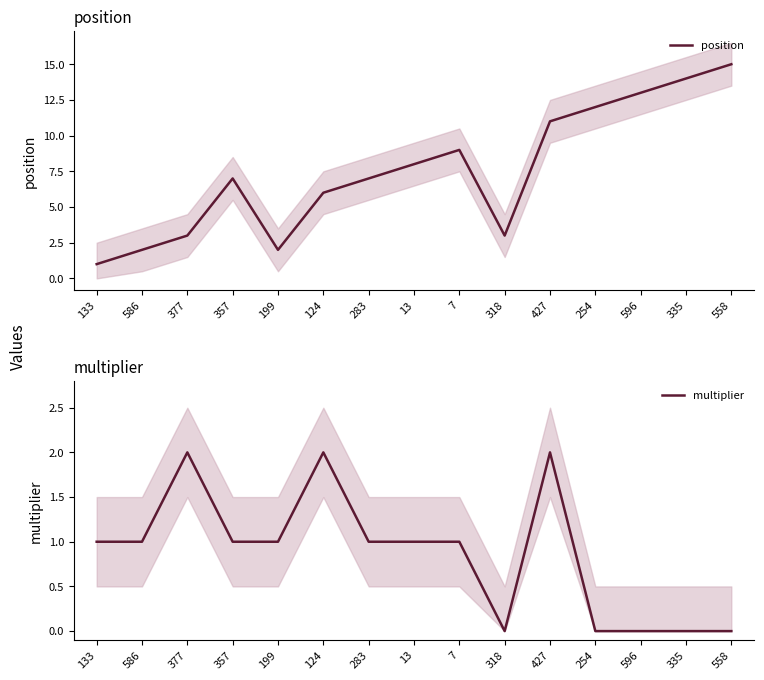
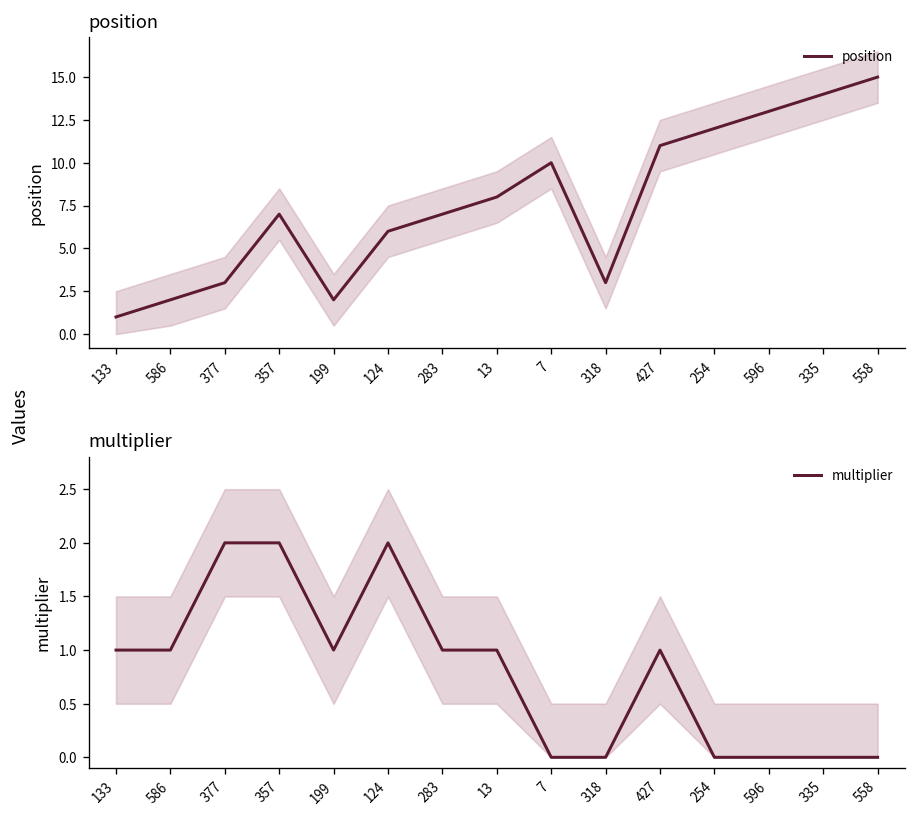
position, position, 7: 9 -> 10
multiplier, multiplier, 357: 1 -> 2
multiplier, multiplier, 7: 1 -> 0
multiplier, multiplier, 427: 2 -> 1
